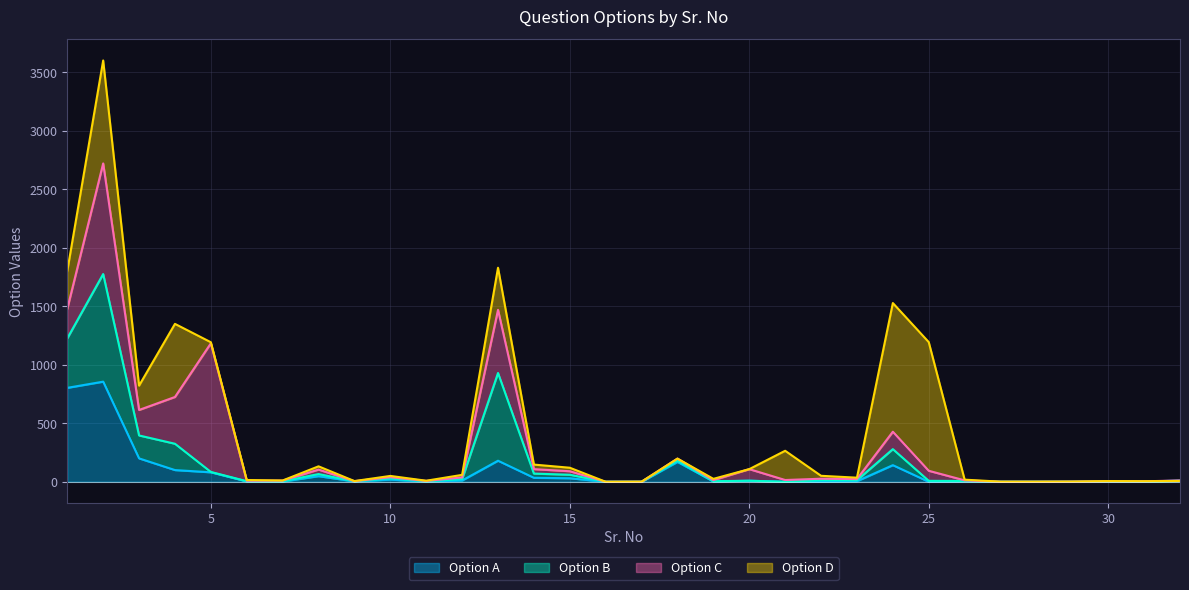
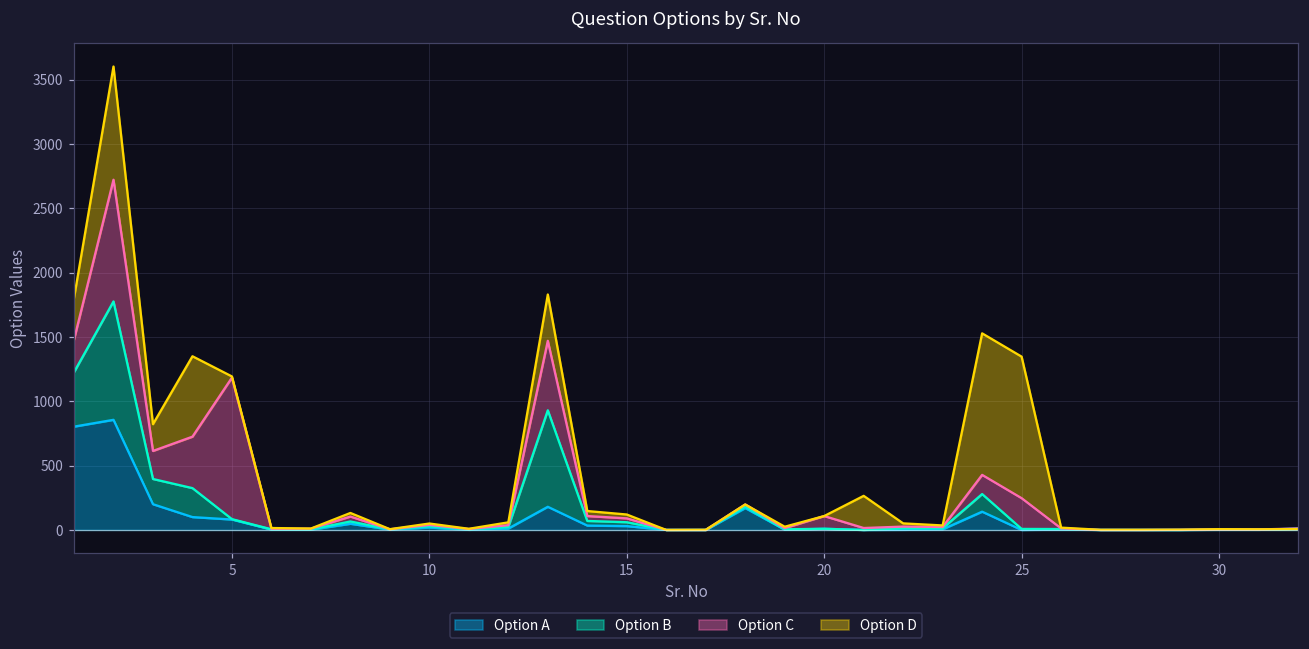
Option C, 25: 90 -> 240
